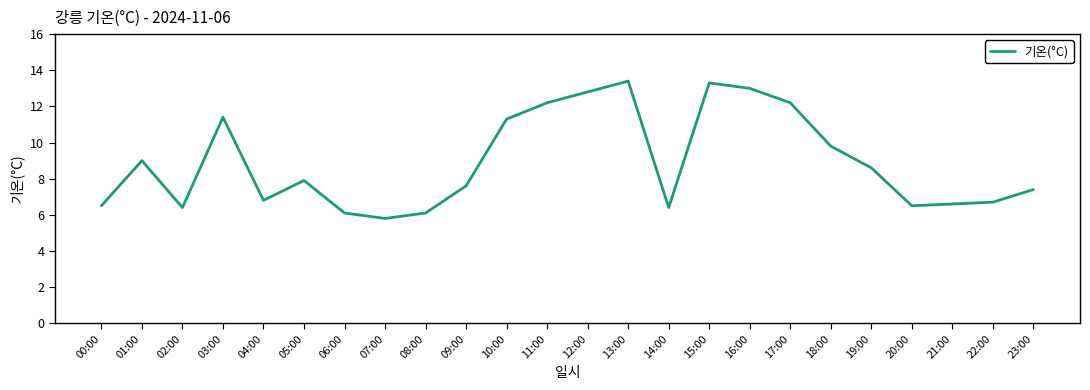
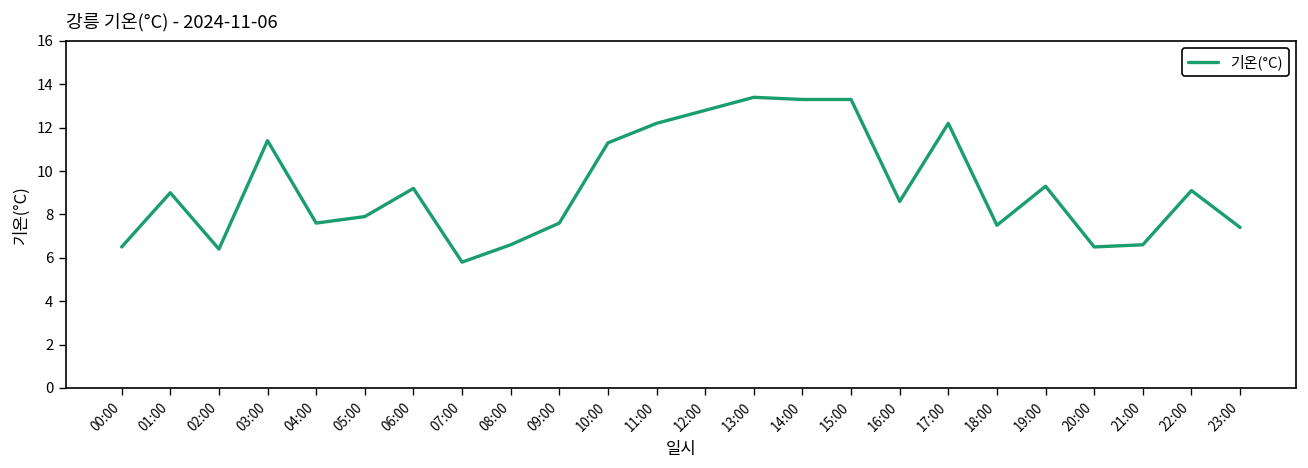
04:00: 6.8 -> 7.6
06:00: 6.1 -> 9.2
08:00: 6.1 -> 6.6
14:00: 6.4 -> 13.3
16:00: 13.0 -> 8.6
18:00: 9.8 -> 7.5
19:00: 8.6 -> 9.3
22:00: 6.7 -> 9.1
